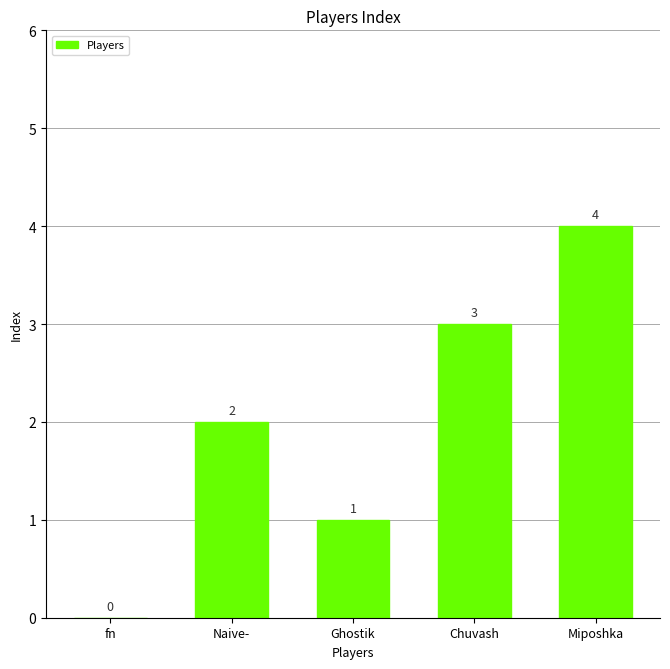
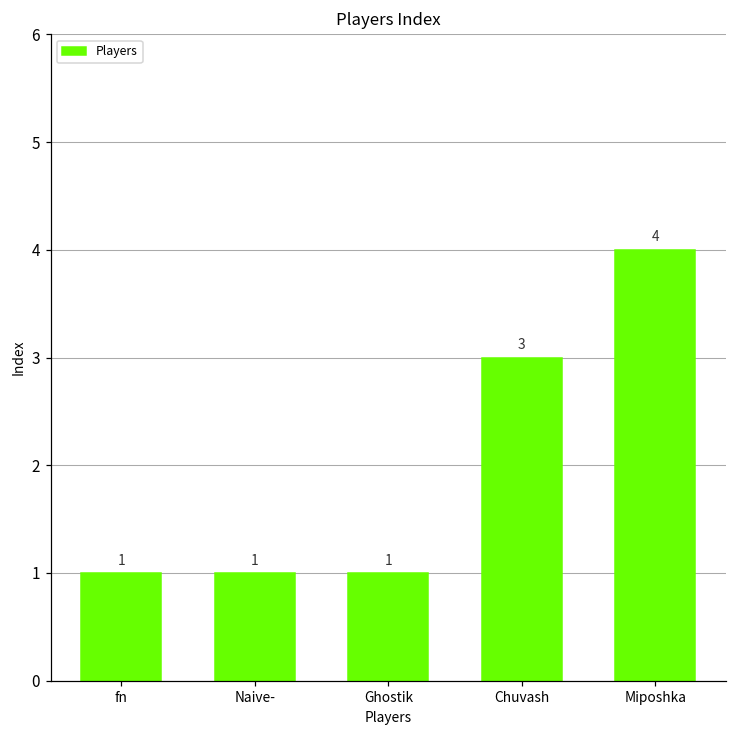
fn: 0 -> 1
Naive-: 2 -> 1
